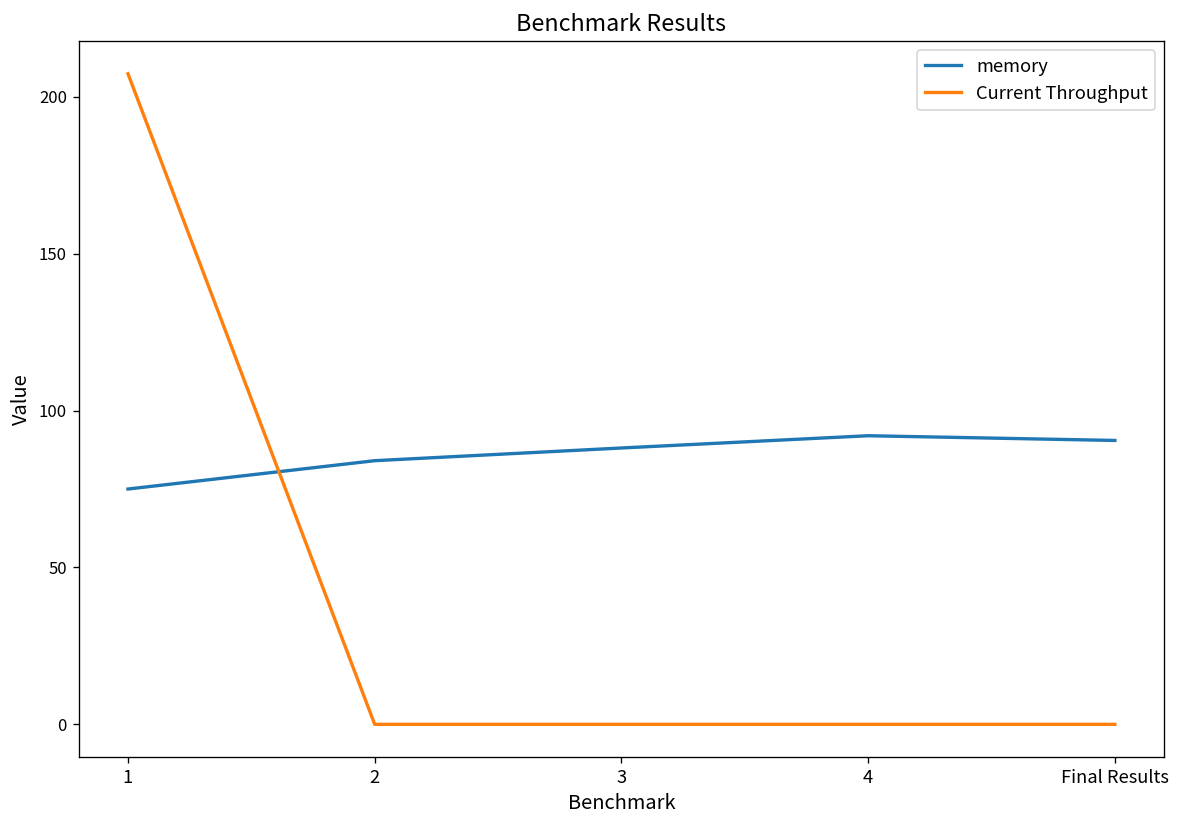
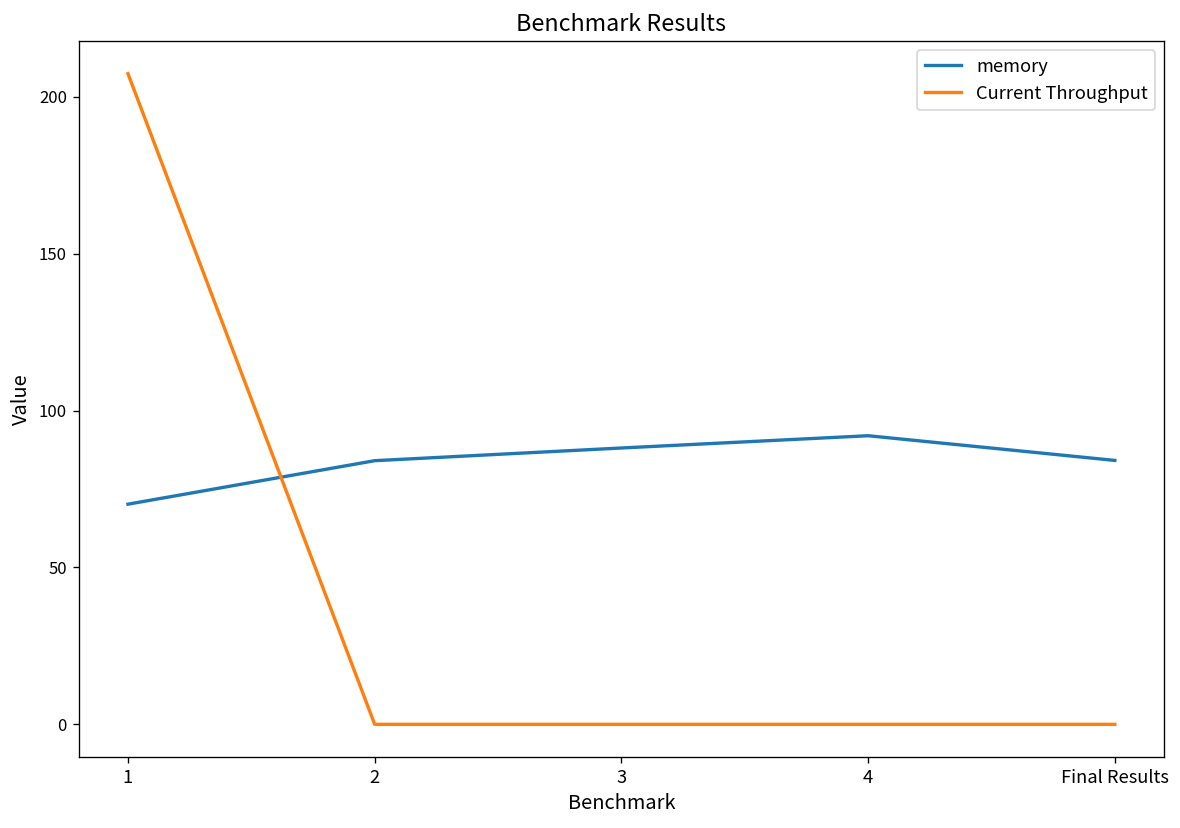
memory, 1: 75 -> 70
memory, Final Results: 90 -> 84
